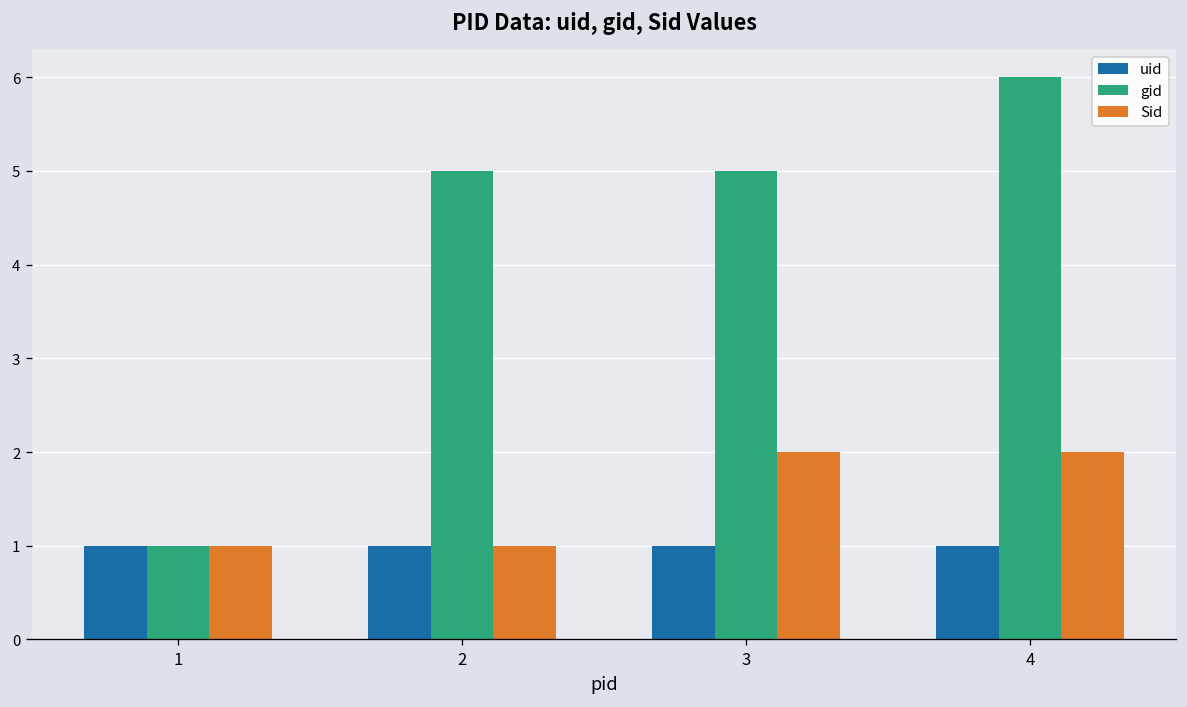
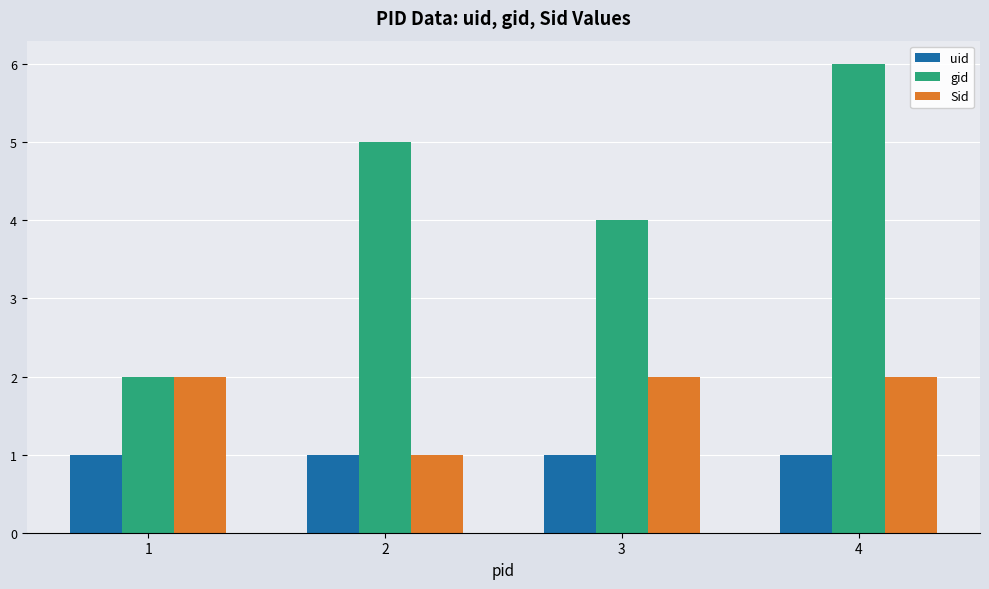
gid, 1: 1 -> 2
Sid, 1: 1 -> 2
gid, 3: 5 -> 4
